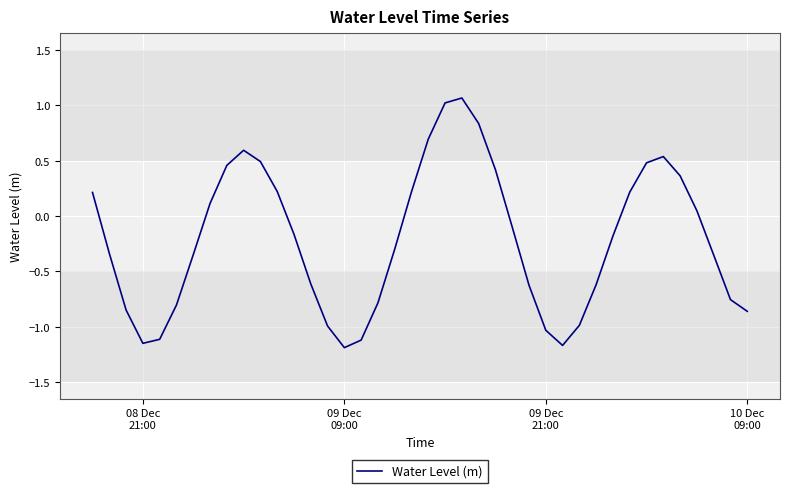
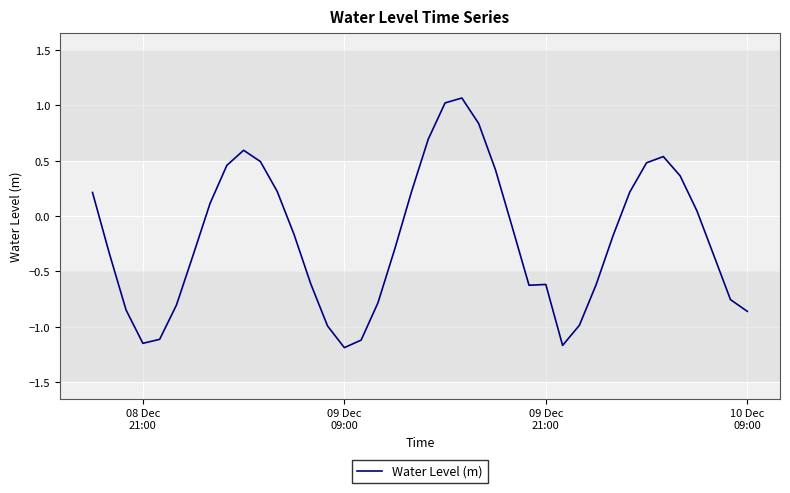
09 Dec 21:00: -1.03 -> -0.62
